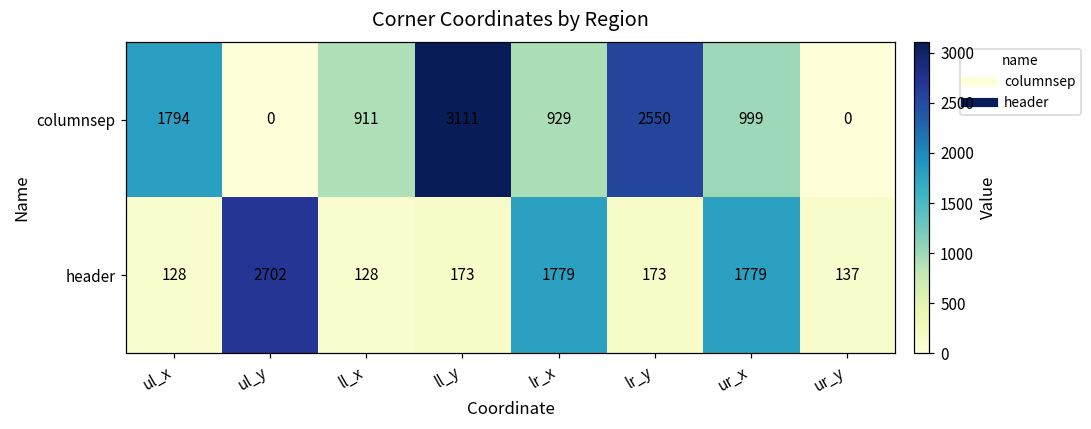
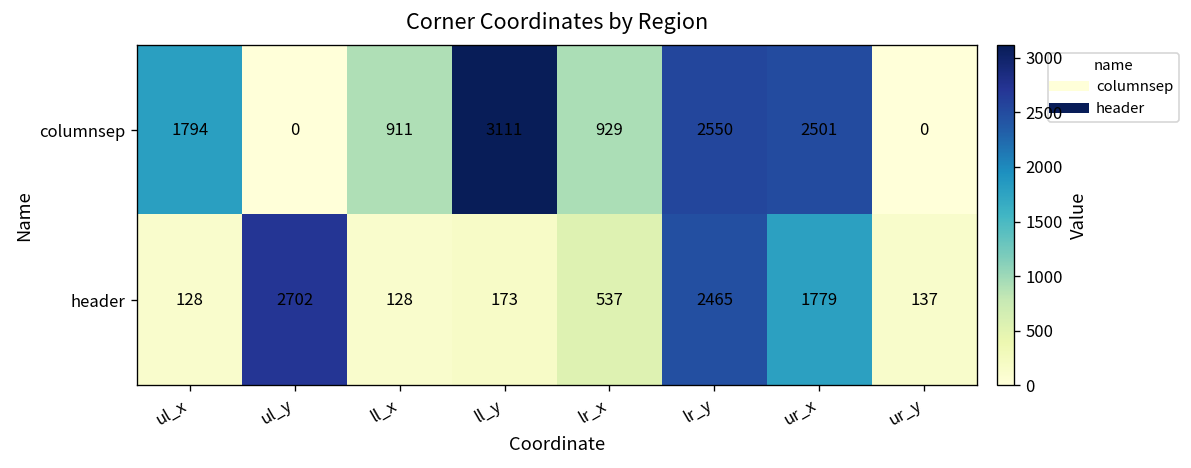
columnsep, ur_x: 999 -> 2501
header, lr_x: 1779 -> 537
header, lr_y: 173 -> 2465
